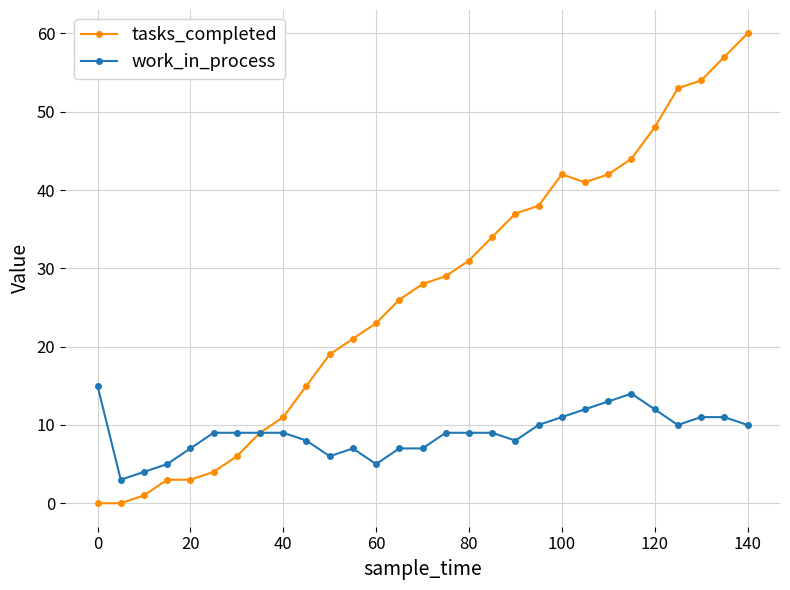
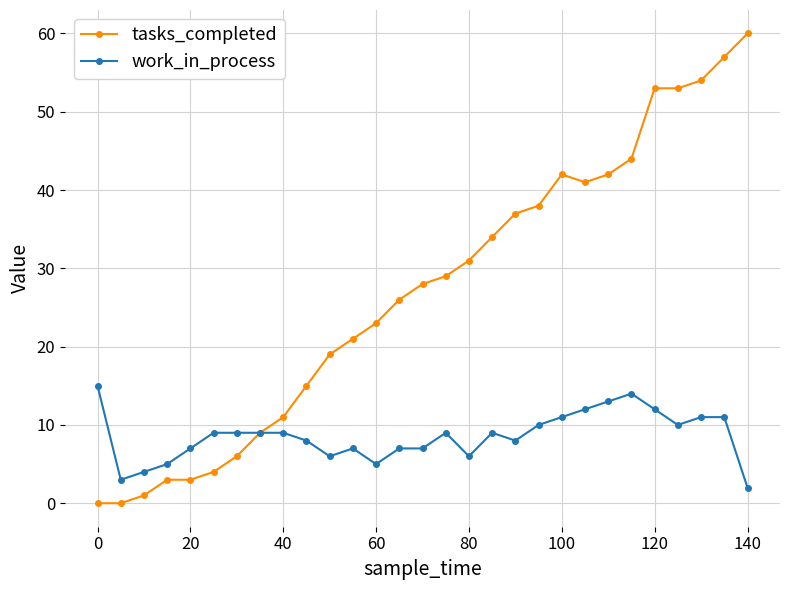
work_in_process, 80: 9 -> 6
tasks_completed, 120: 48 -> 53
work_in_process, 140: 10 -> 2
